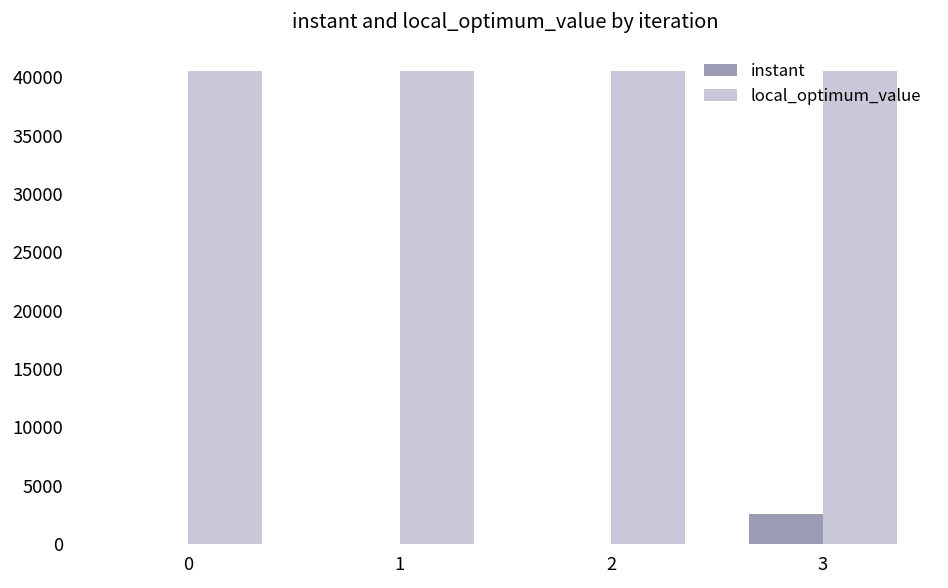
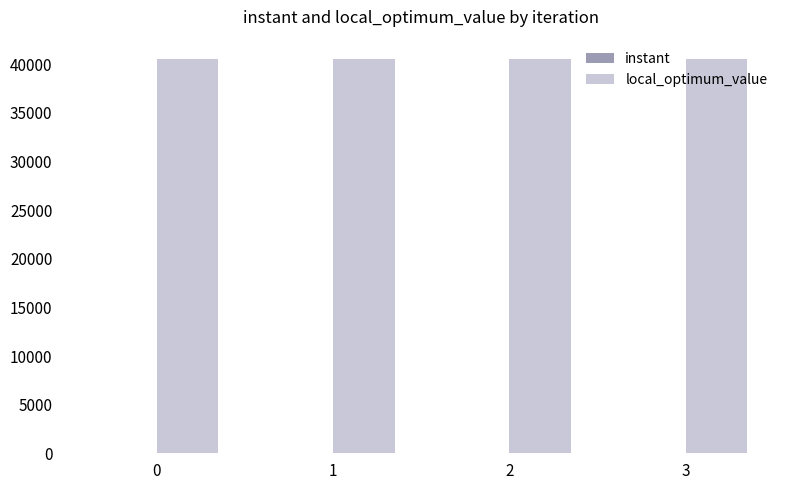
instant, 3: 3000 -> 0
